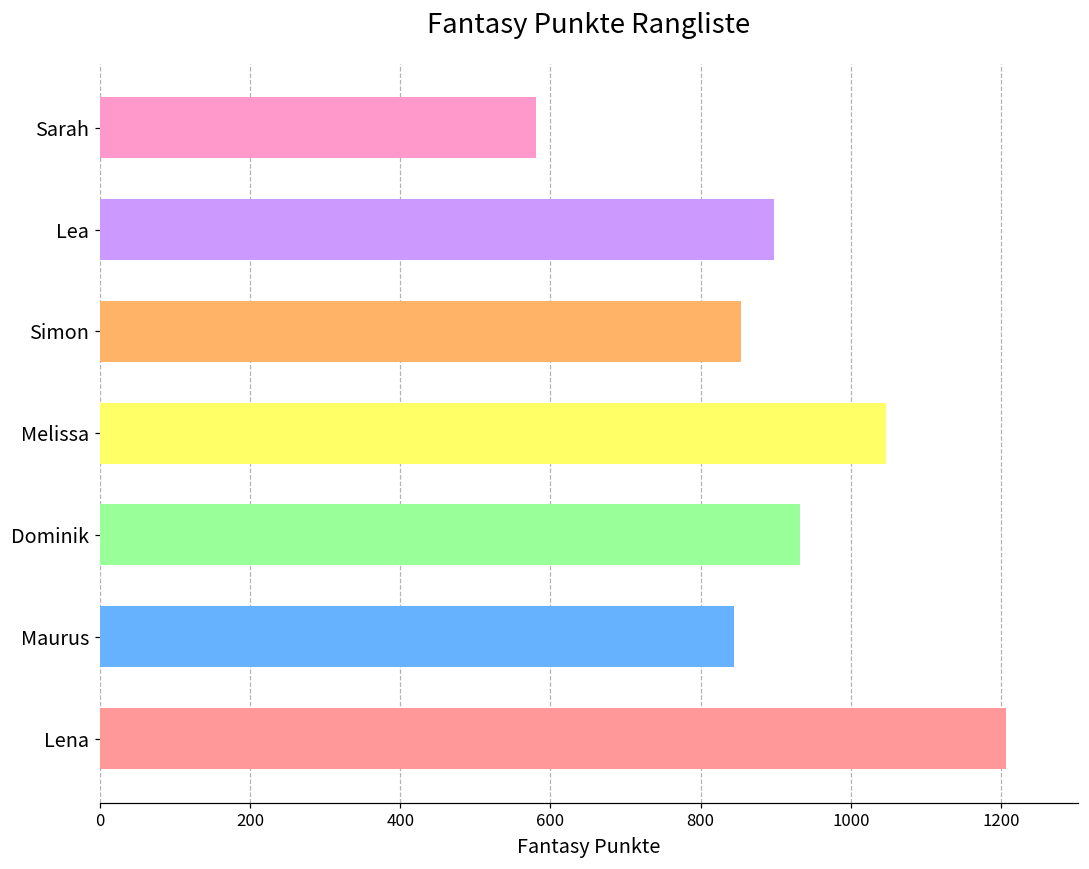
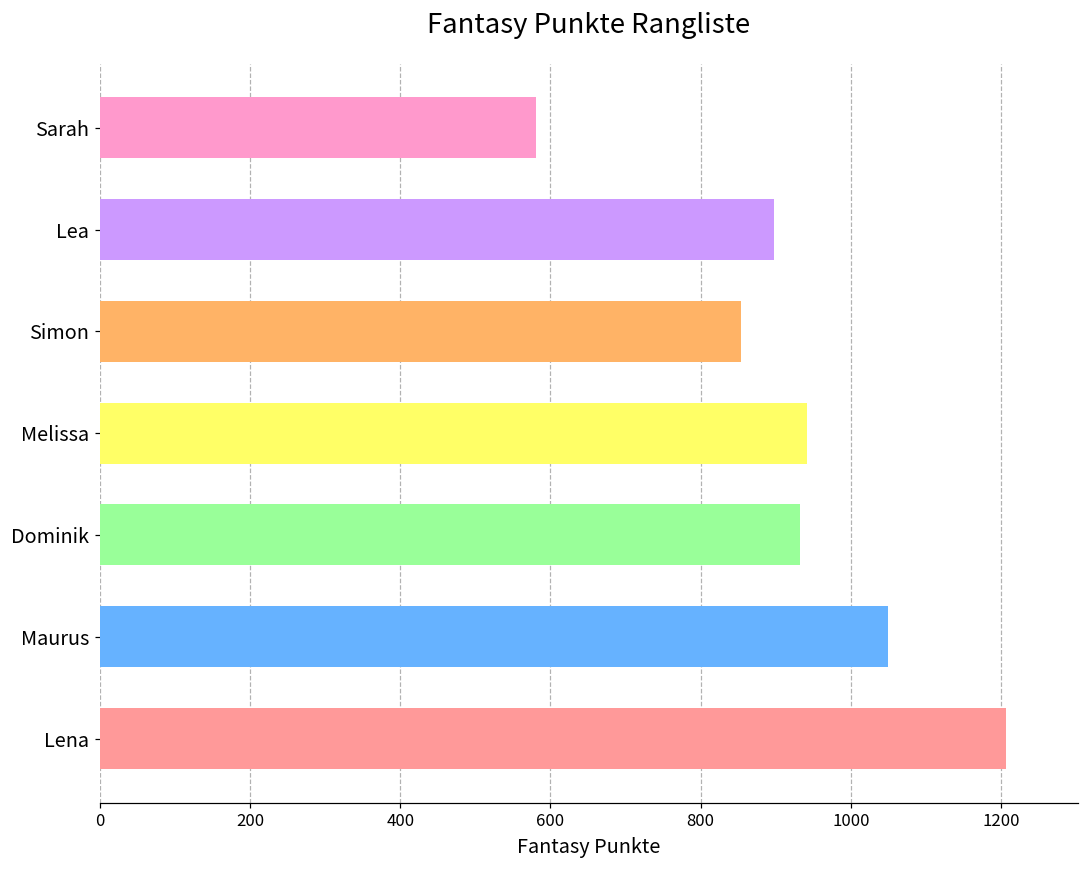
Melissa: 1050 -> 940
Maurus: 840 -> 1050
